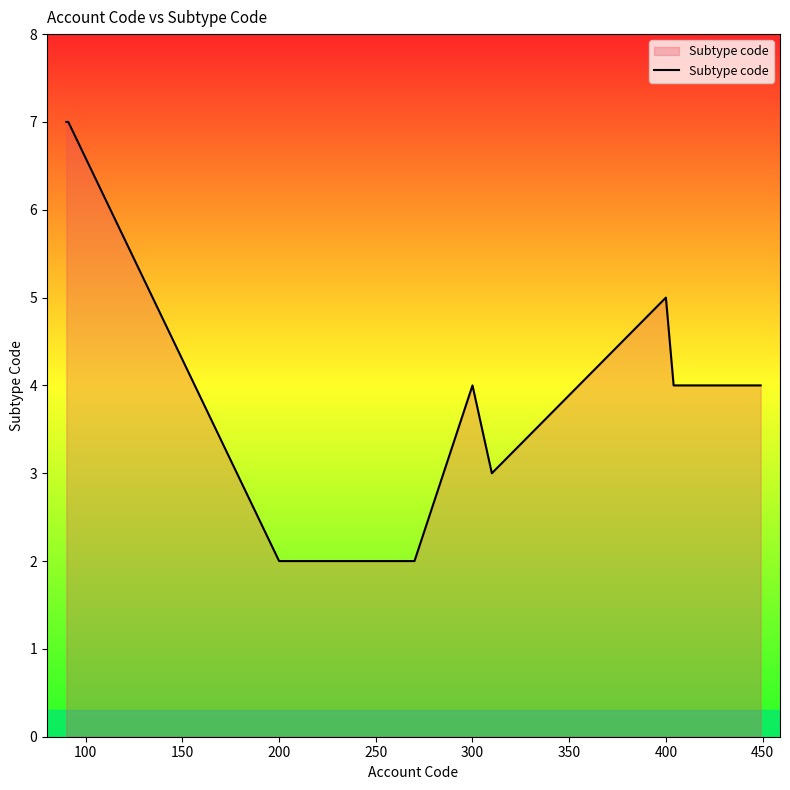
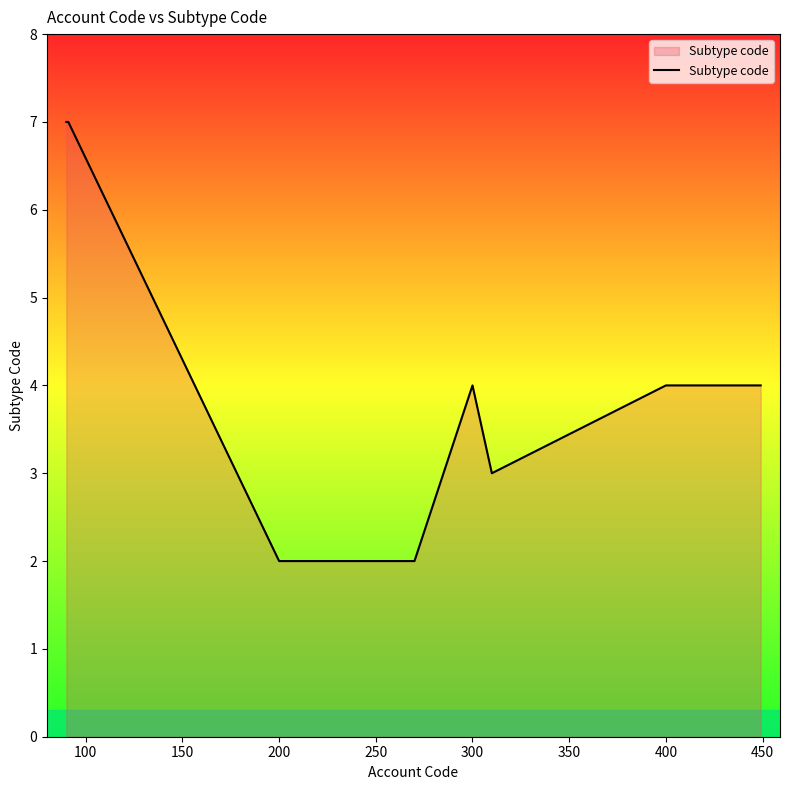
400: 5 -> 4
